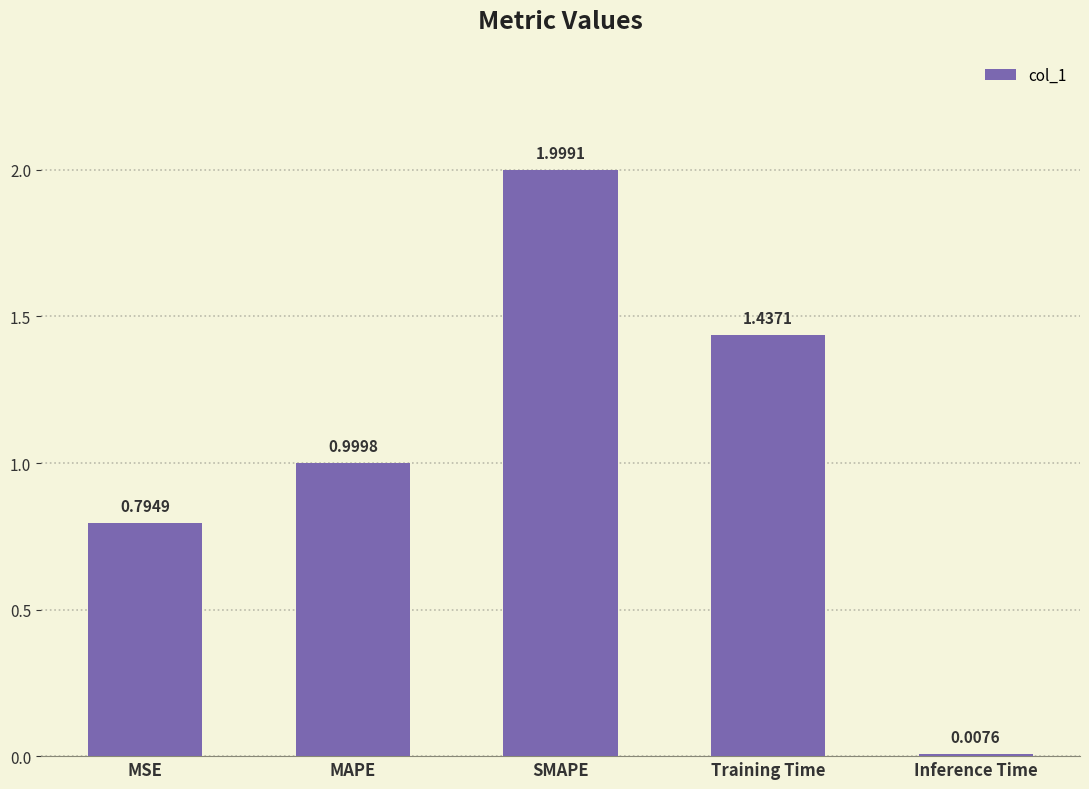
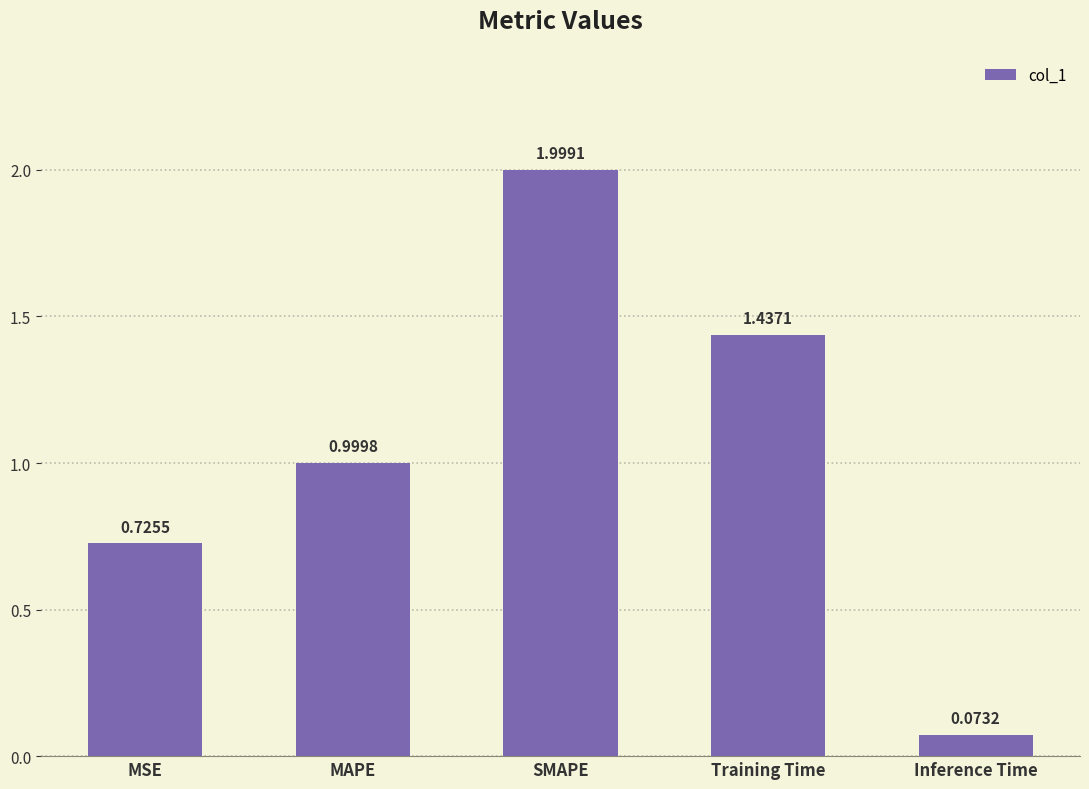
MSE: 0.7949 -> 0.7255
Inference Time: 0.0076 -> 0.0732
